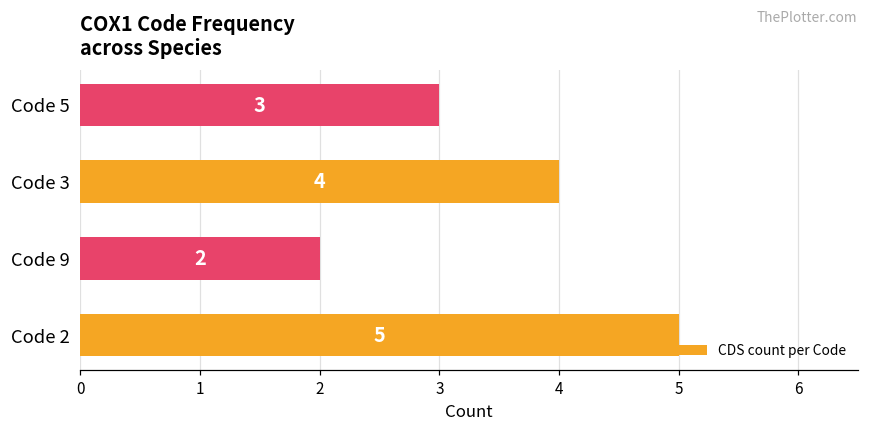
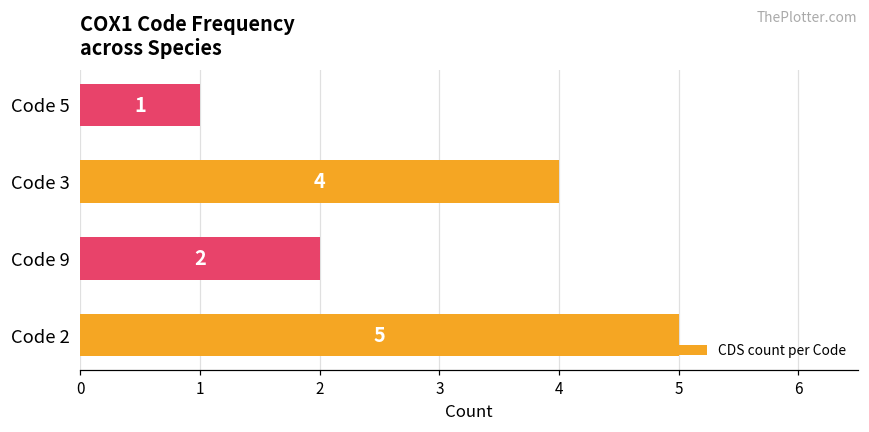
Code 5: 3 -> 1
